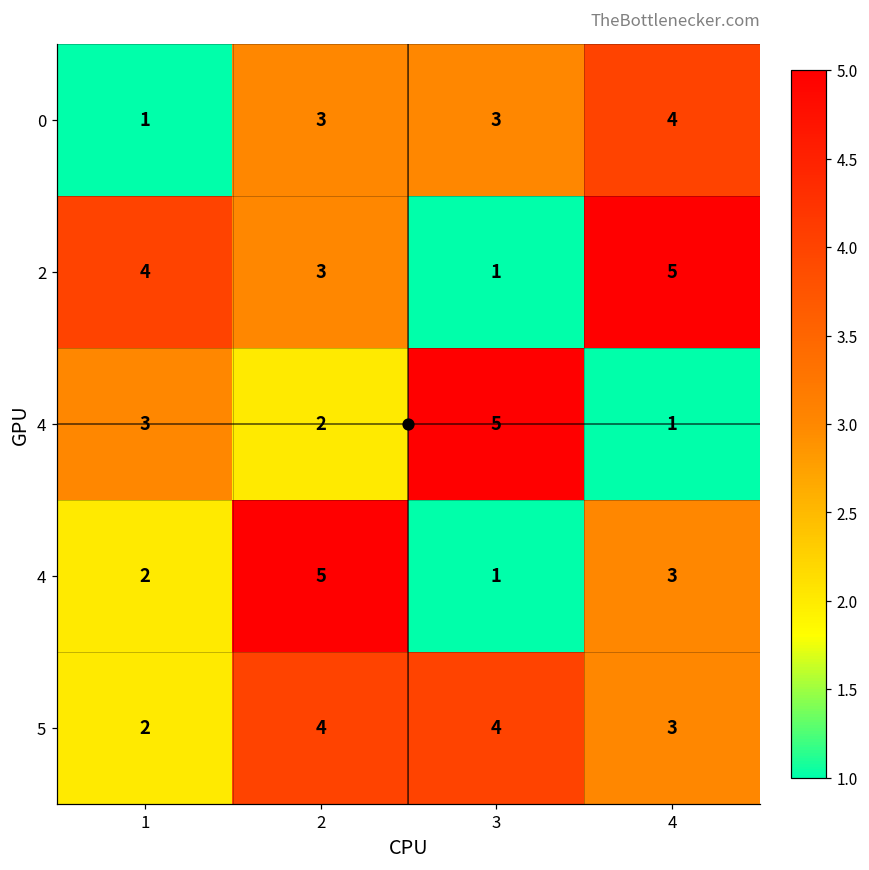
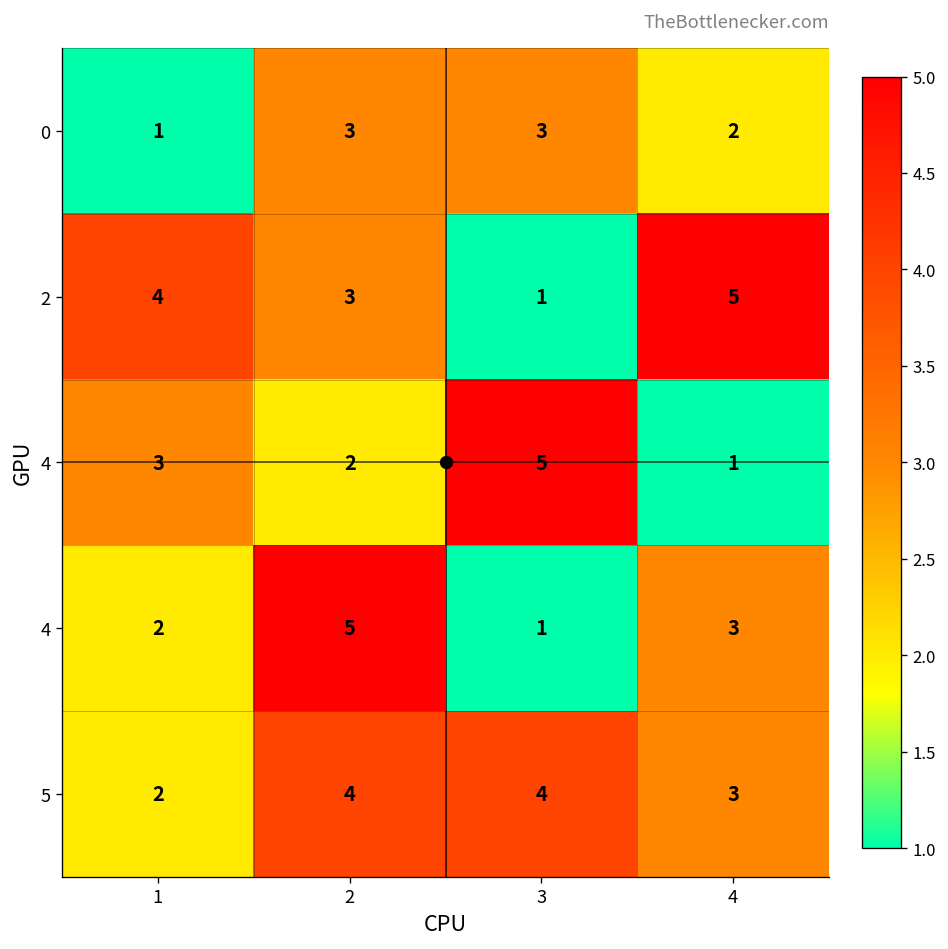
0, 4: 4 -> 2
